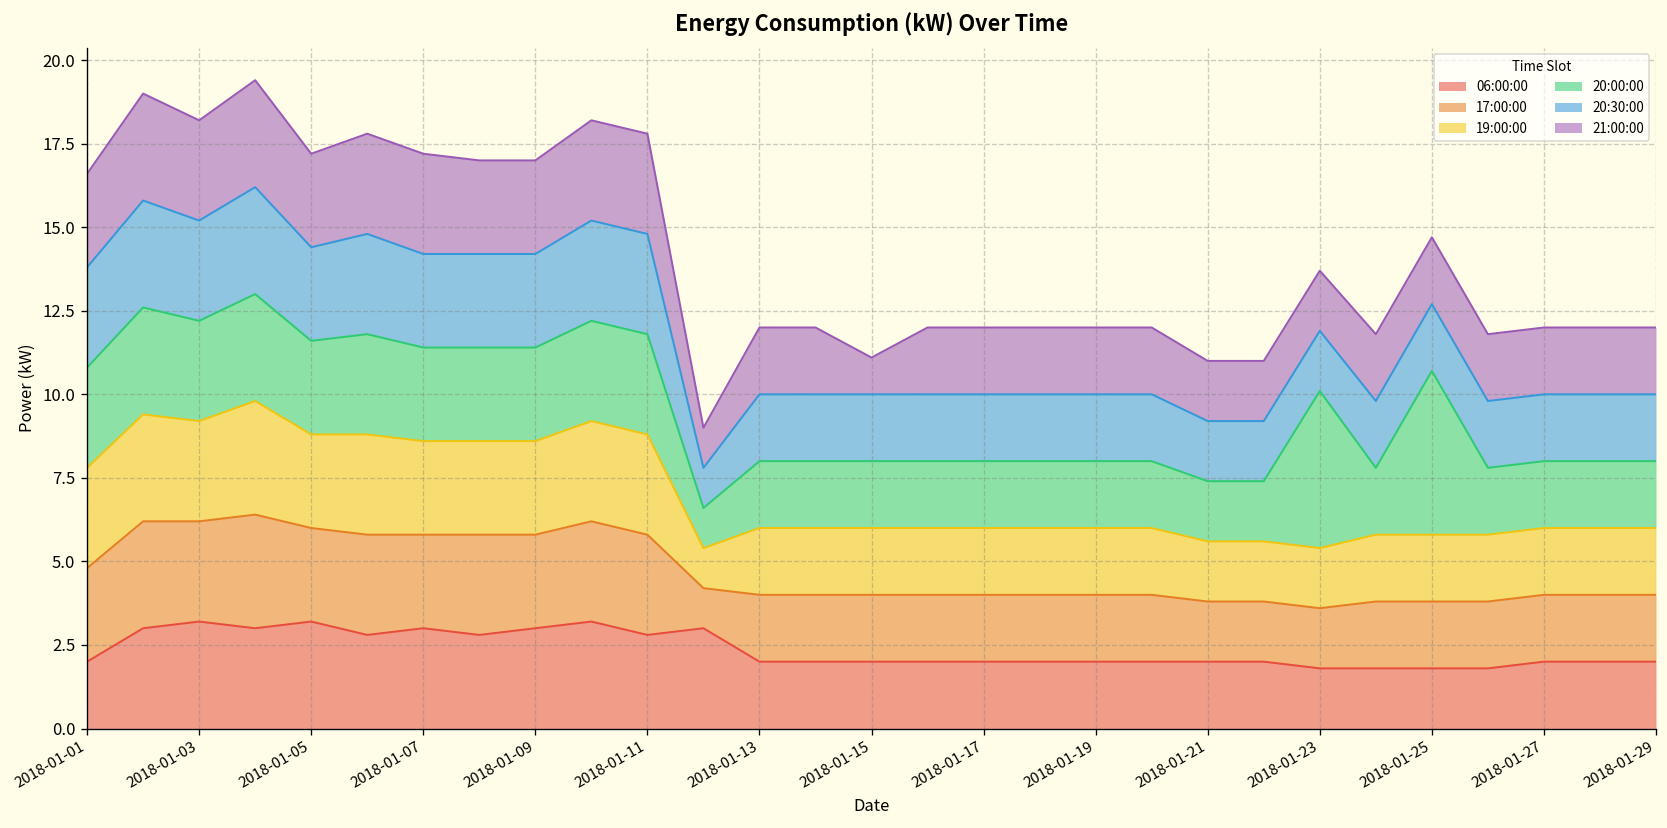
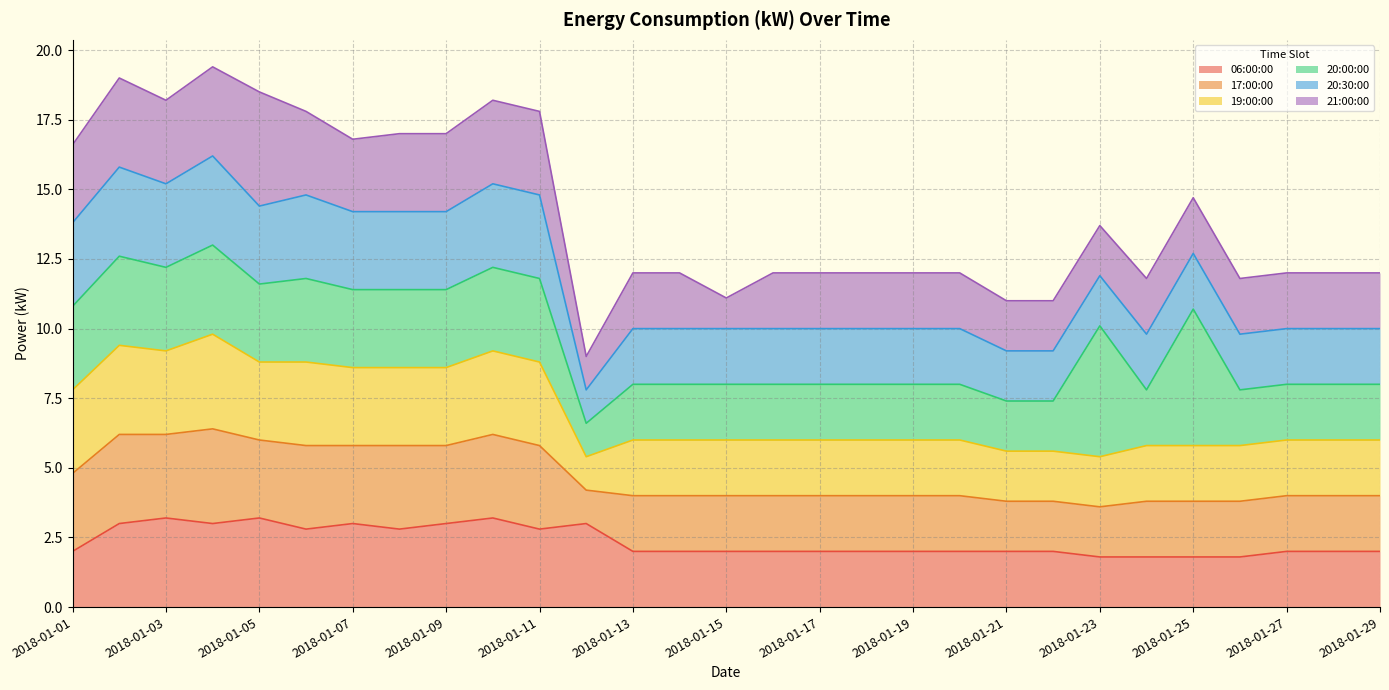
21:00:00, 2018-01-05: 2.8 -> 4.1
21:00:00, 2018-01-07: 3.0 -> 2.6
